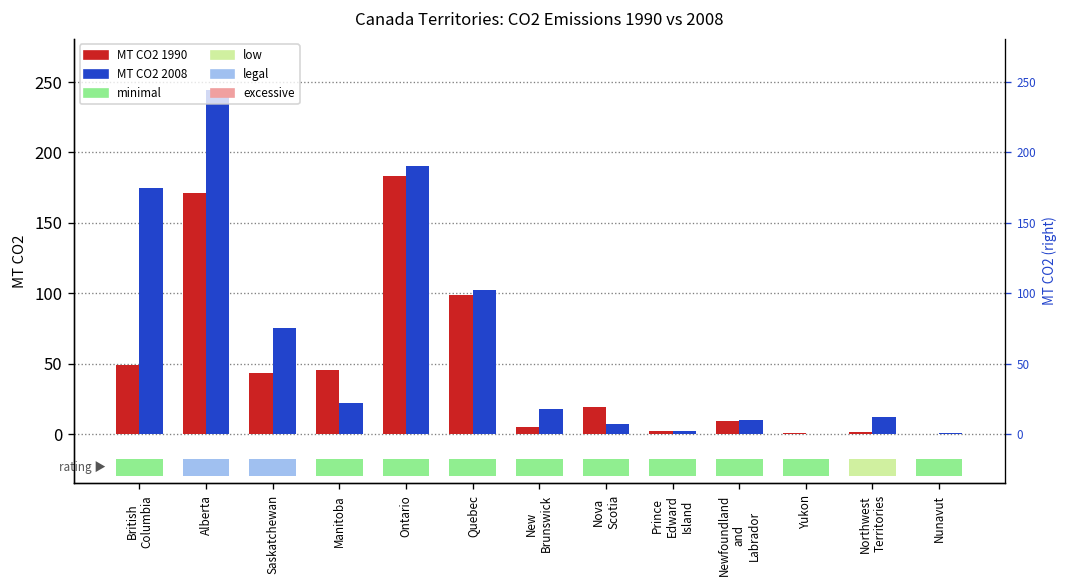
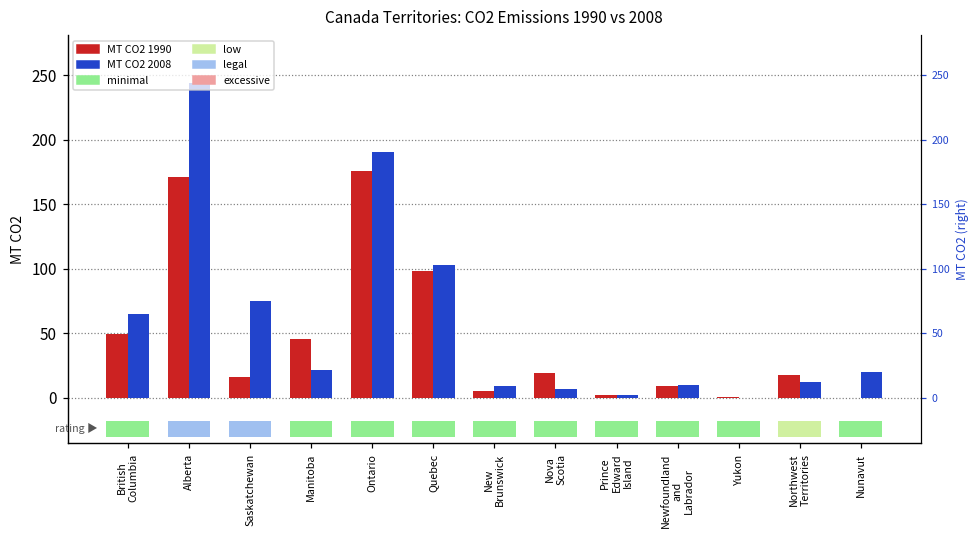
MT CO2 2008, British Columbia: 175 -> 65
MT CO2 1990, Saskatchewan: 43 -> 16
MT CO2 1990, Ontario: 184 -> 176
MT CO2 2008, New Brunswick: 18 -> 9
MT CO2 1990, Northwest Territories: 2 -> 18
MT CO2 2008, Nunavut: 0 -> 20
